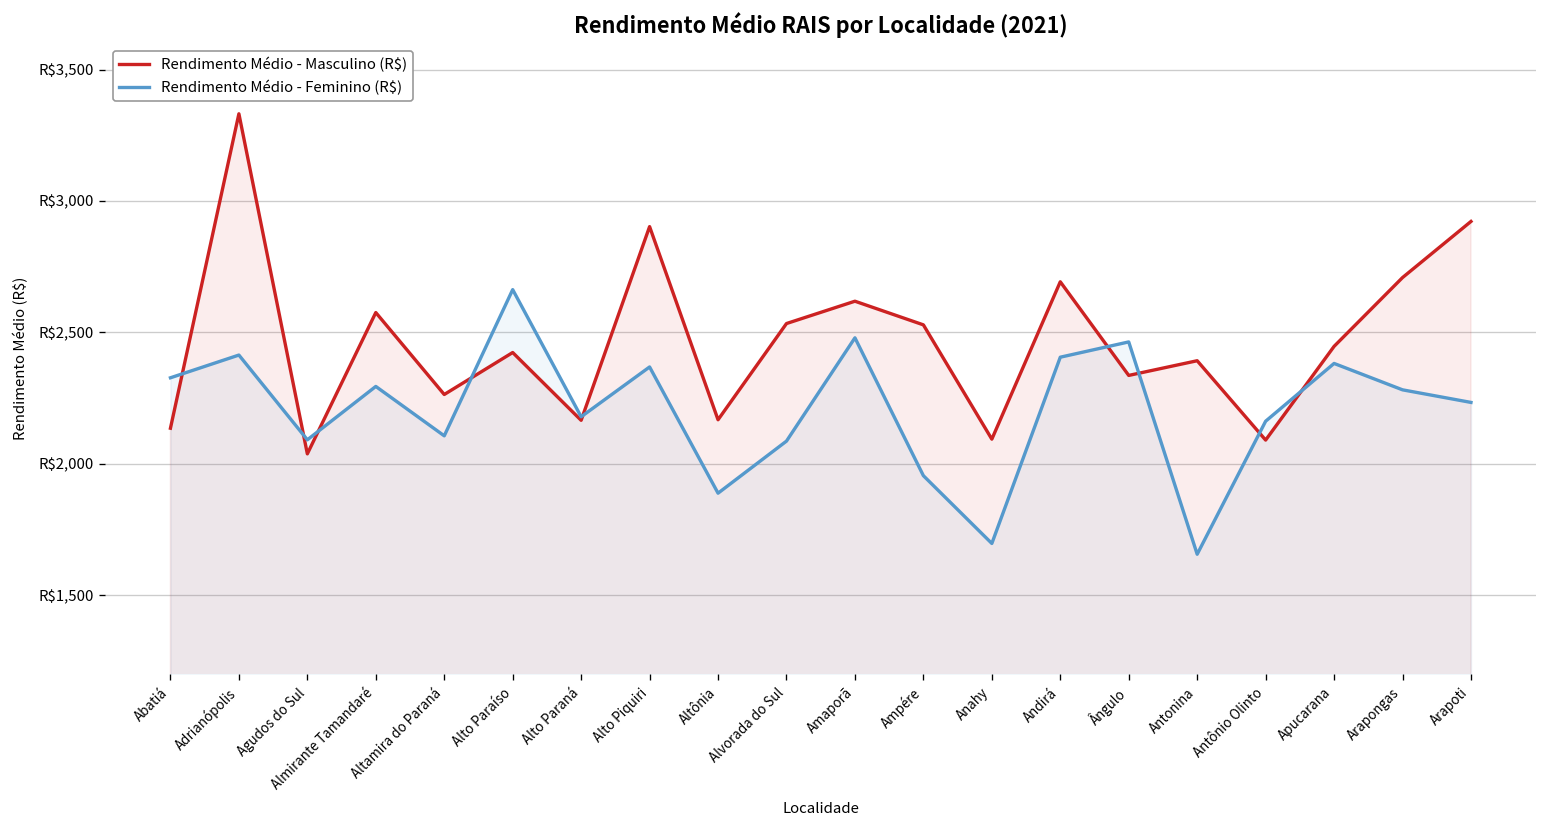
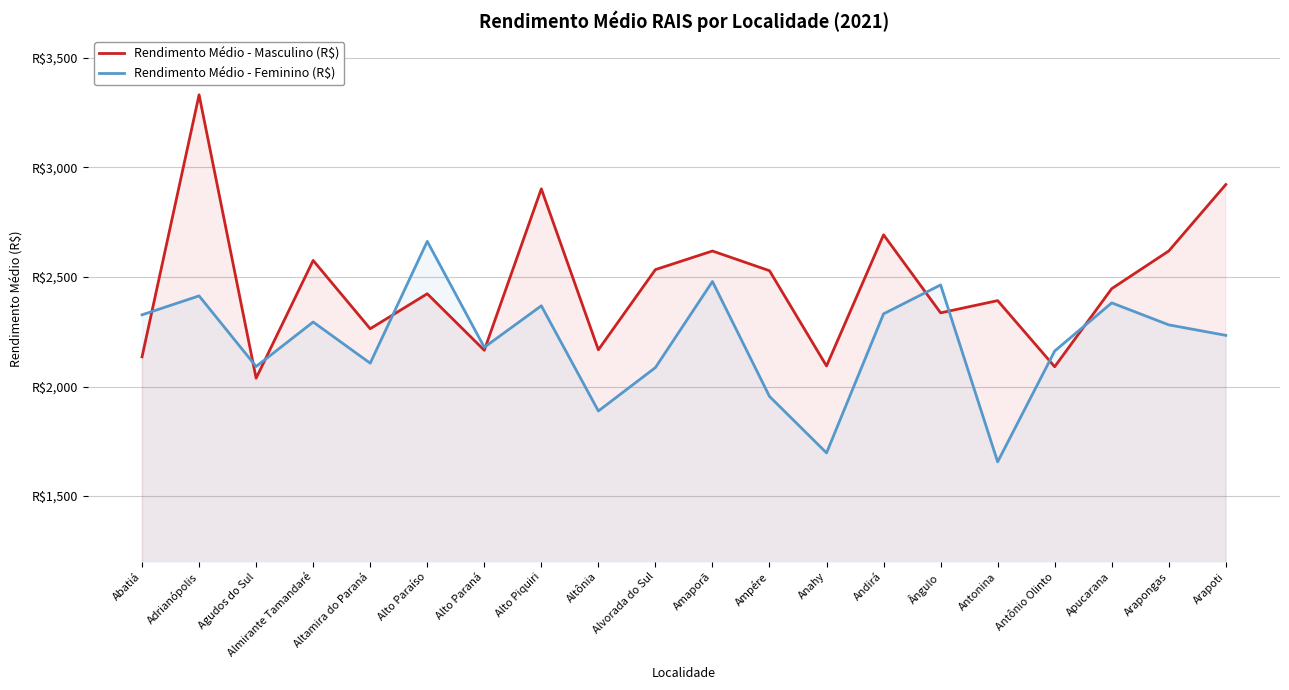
Rendimento Médio - Feminino (R$), Andirá: R$2,410 -> R$2,330
Rendimento Médio - Masculino (R$), Arapongas: R$2,710 -> R$2,620
